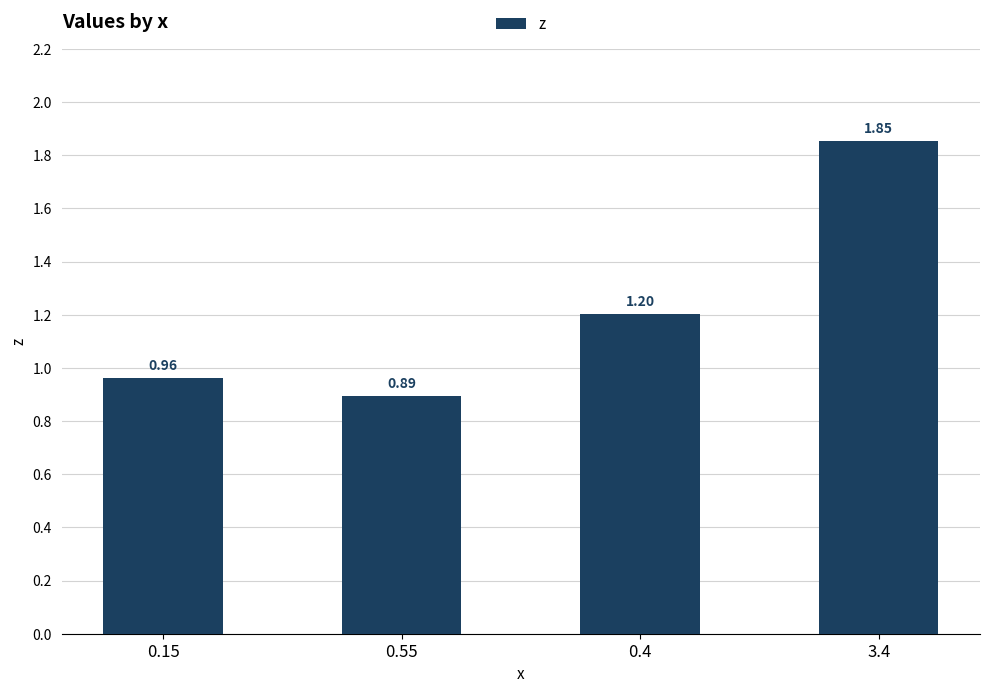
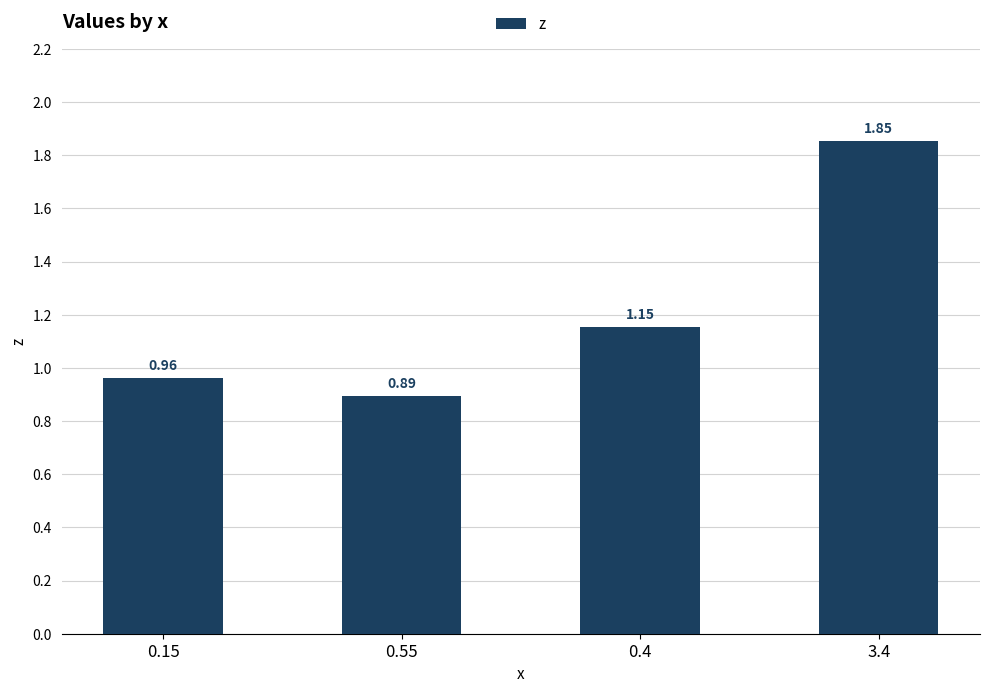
0.4: 1.20 -> 1.15
